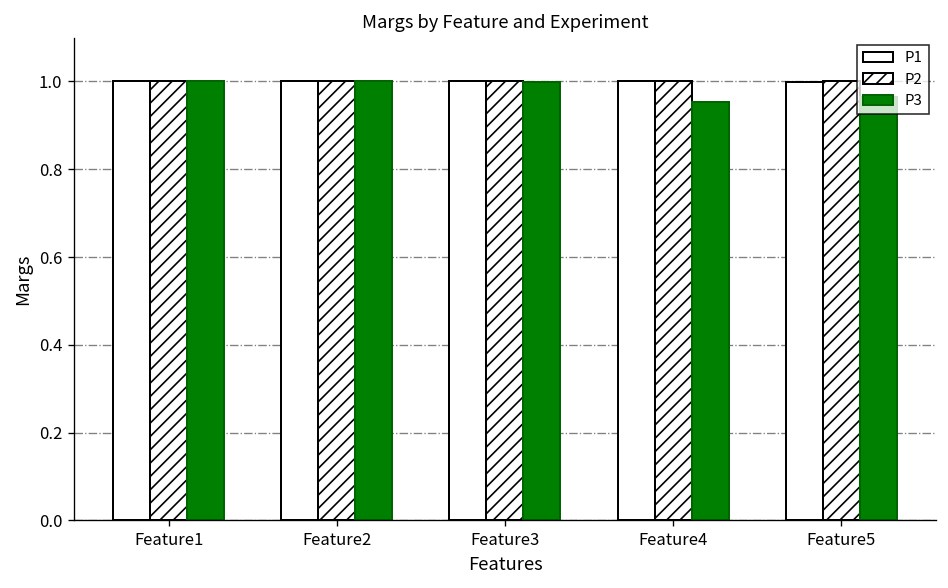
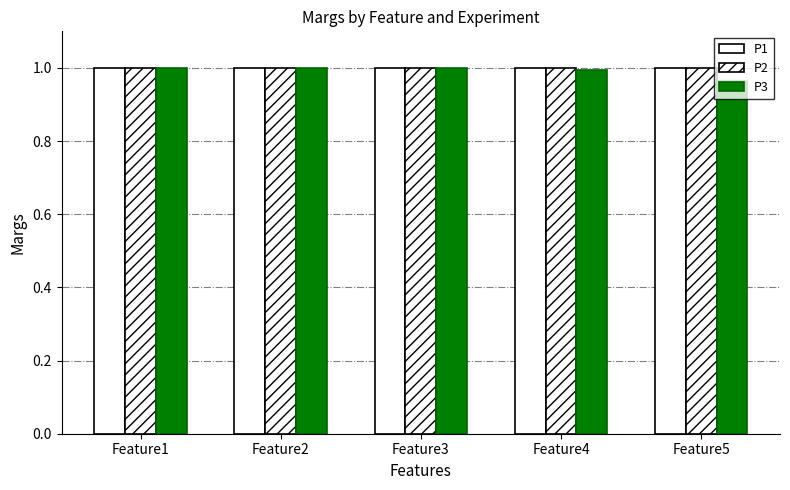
P3, Feature4: 0.95 -> 0.99
